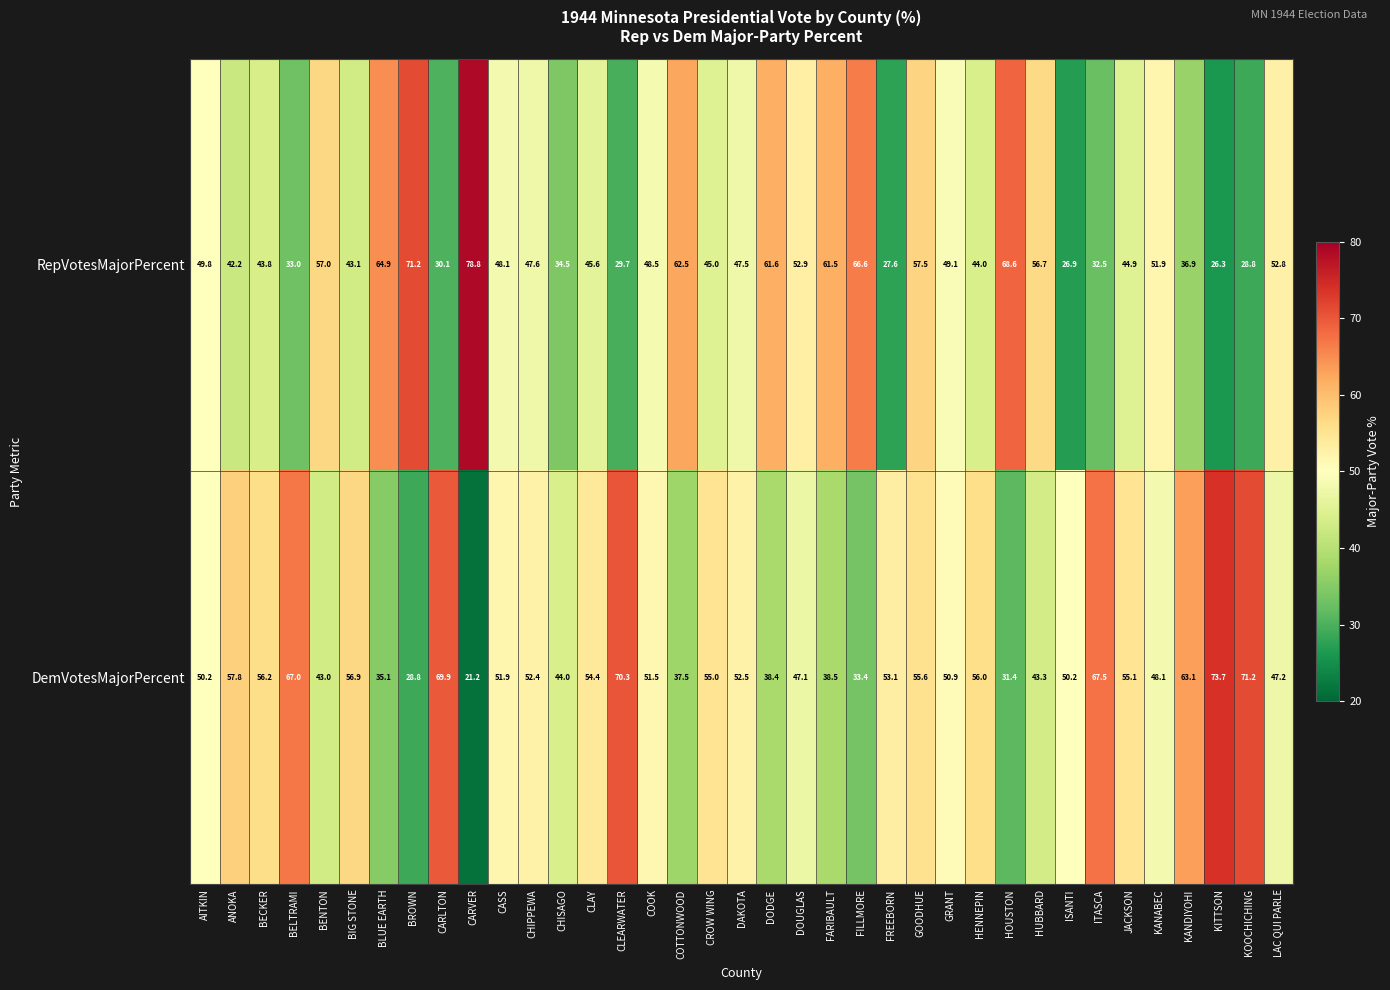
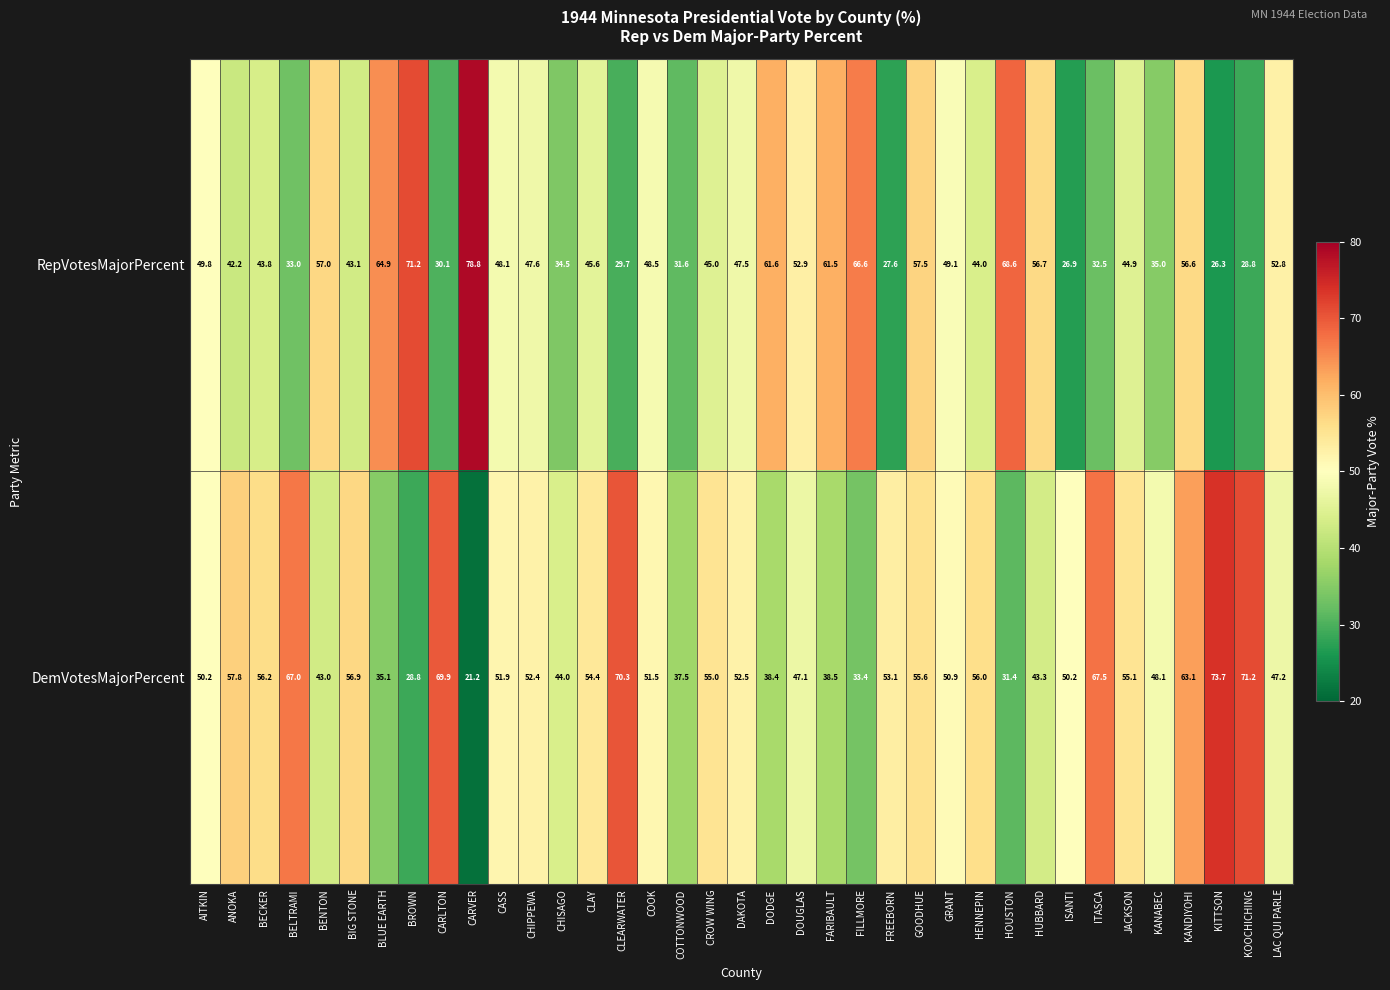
RepVotesMajorPercent, COTTONWOOD: 62.5 -> 31.6
RepVotesMajorPercent, KANABEC: 51.9 -> 35.0
RepVotesMajorPercent, KANDIYOHI: 36.9 -> 56.6
